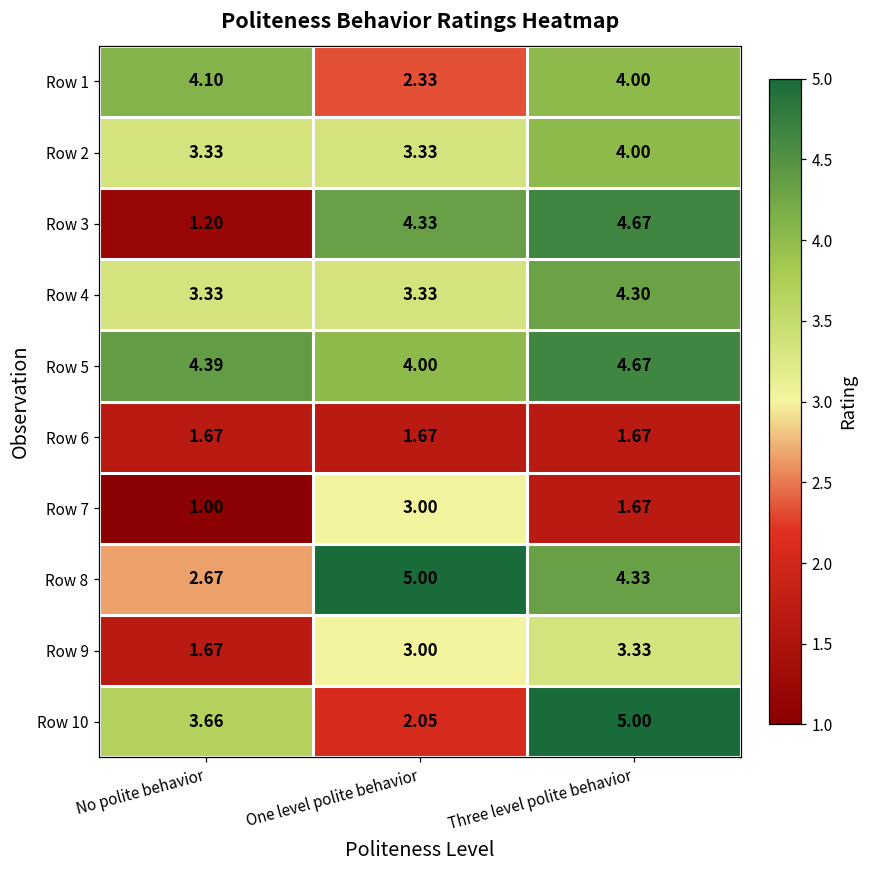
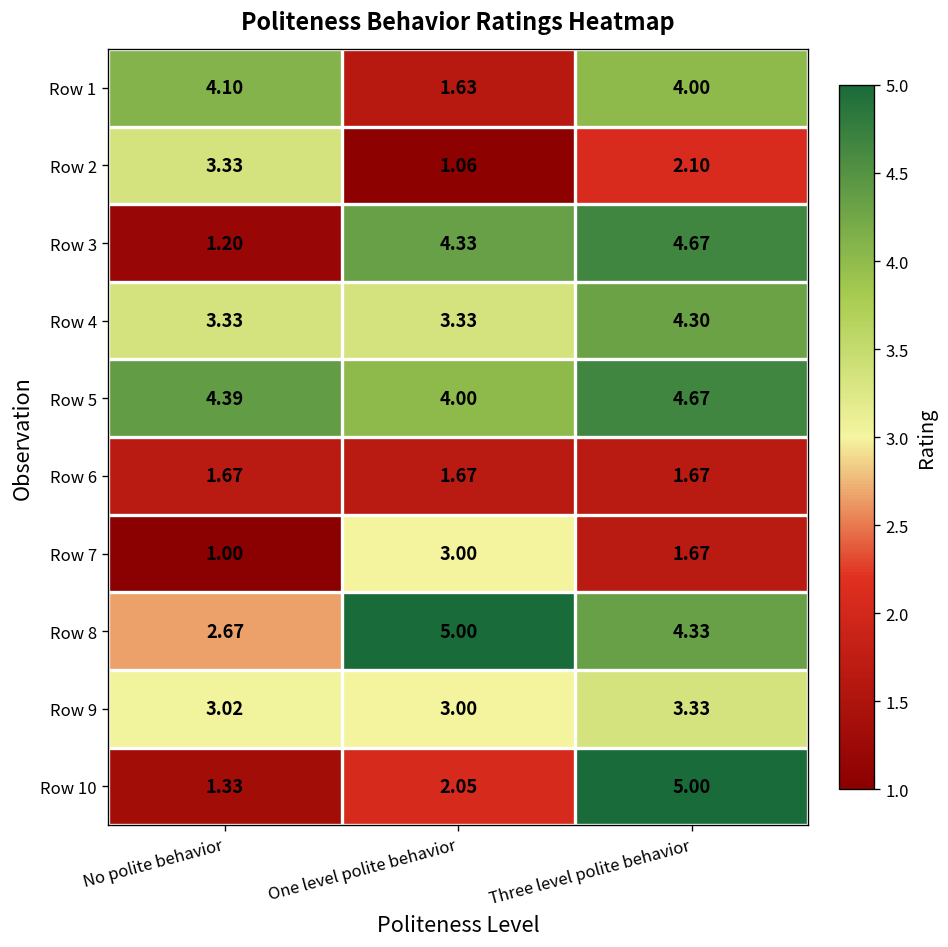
Row 1, One level polite behavior: 2.33 -> 1.63
Row 2, One level polite behavior: 3.33 -> 1.06
Row 2, Three level polite behavior: 4.00 -> 2.10
Row 9, No polite behavior: 1.67 -> 3.02
Row 10, No polite behavior: 3.66 -> 1.33
